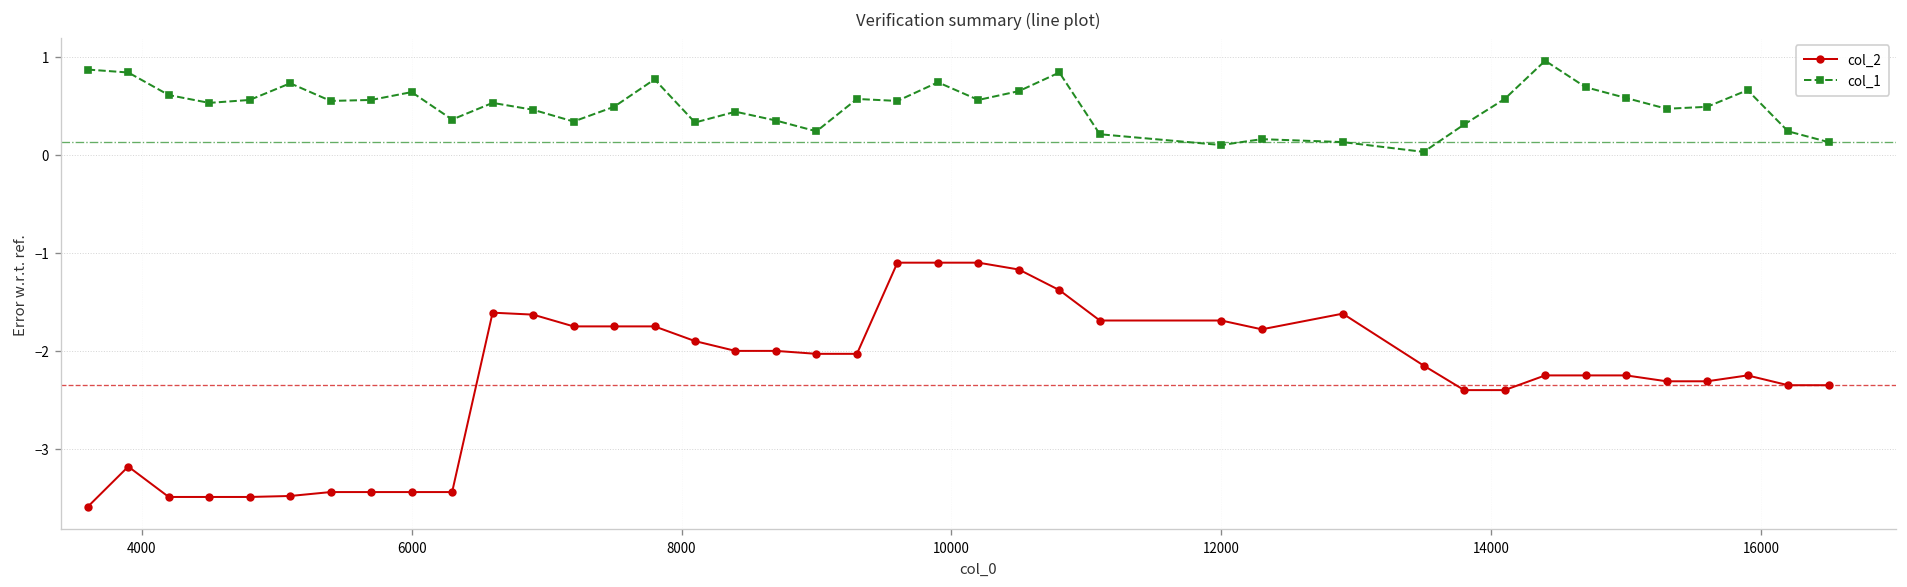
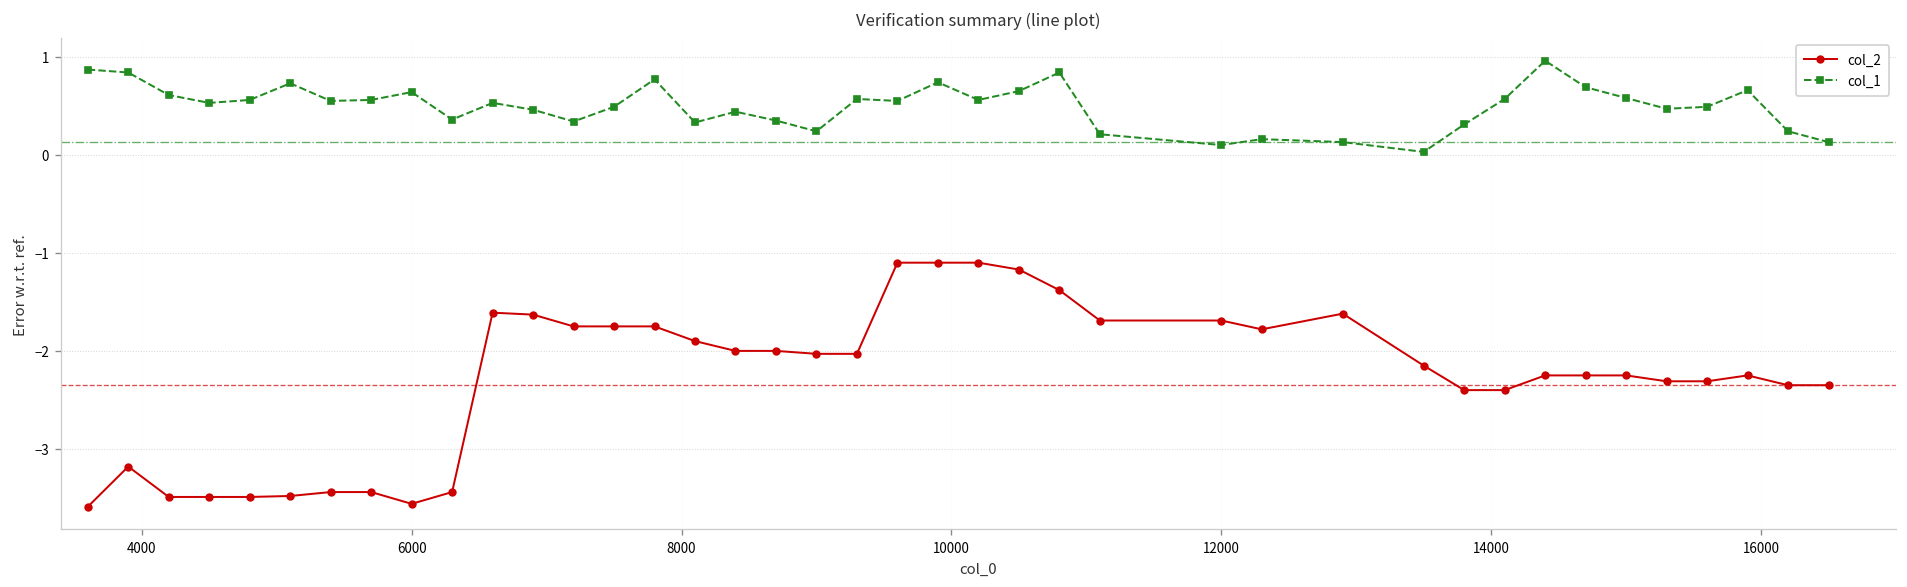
col_2, 6000: -3.4 -> -3.6
